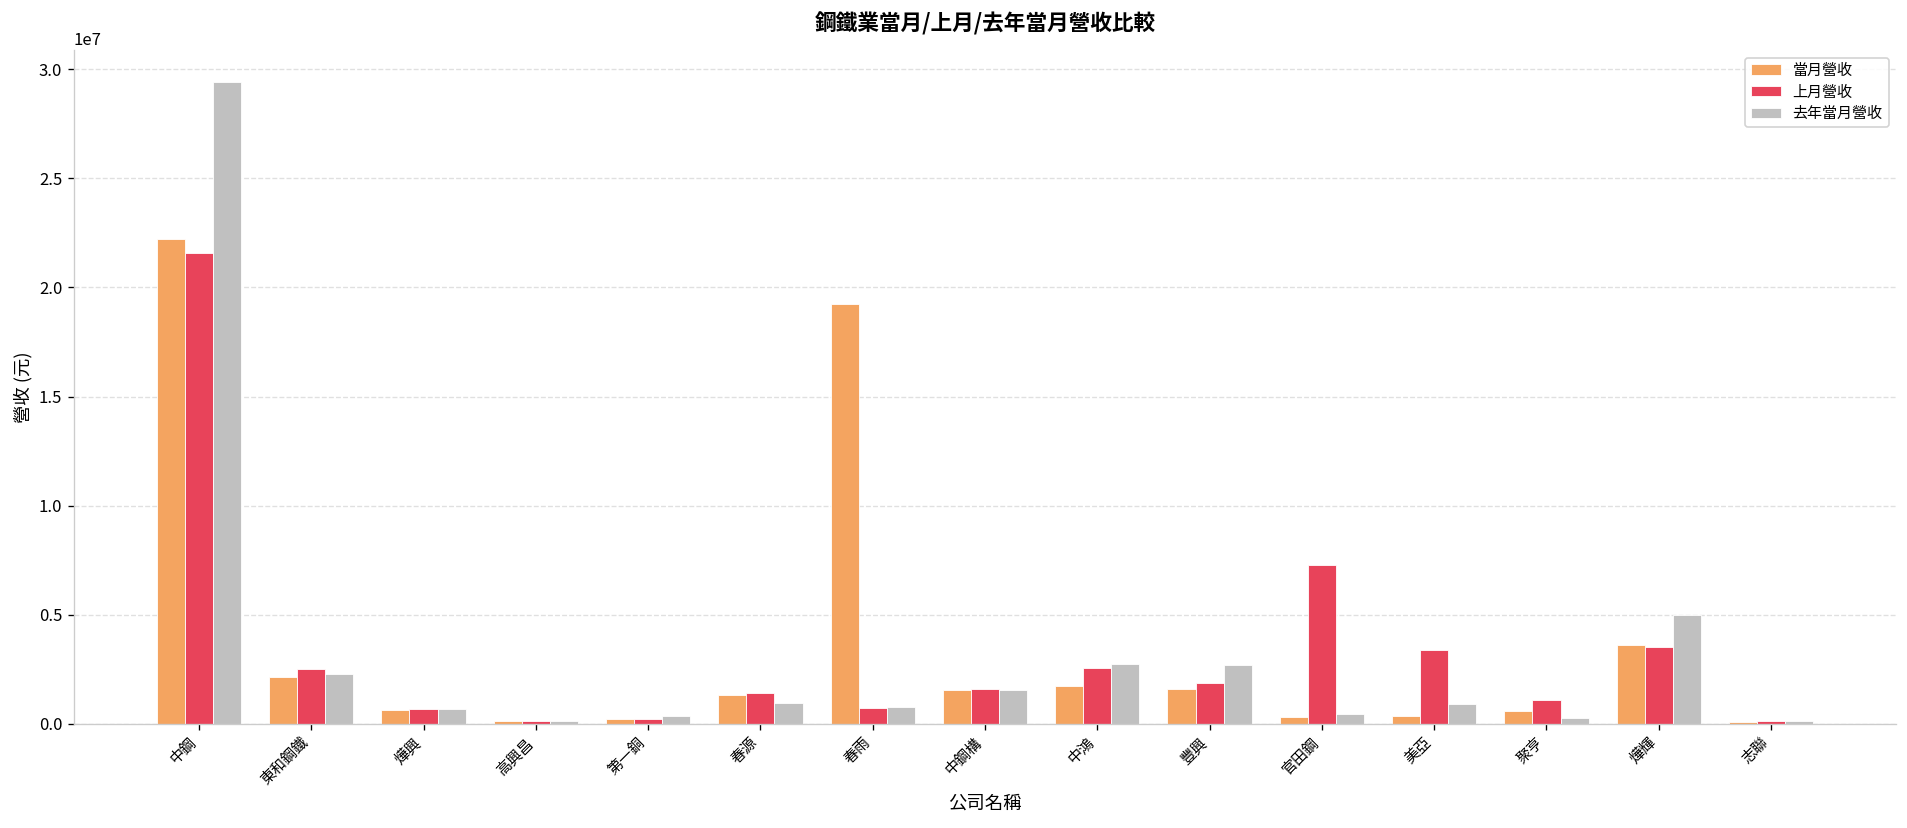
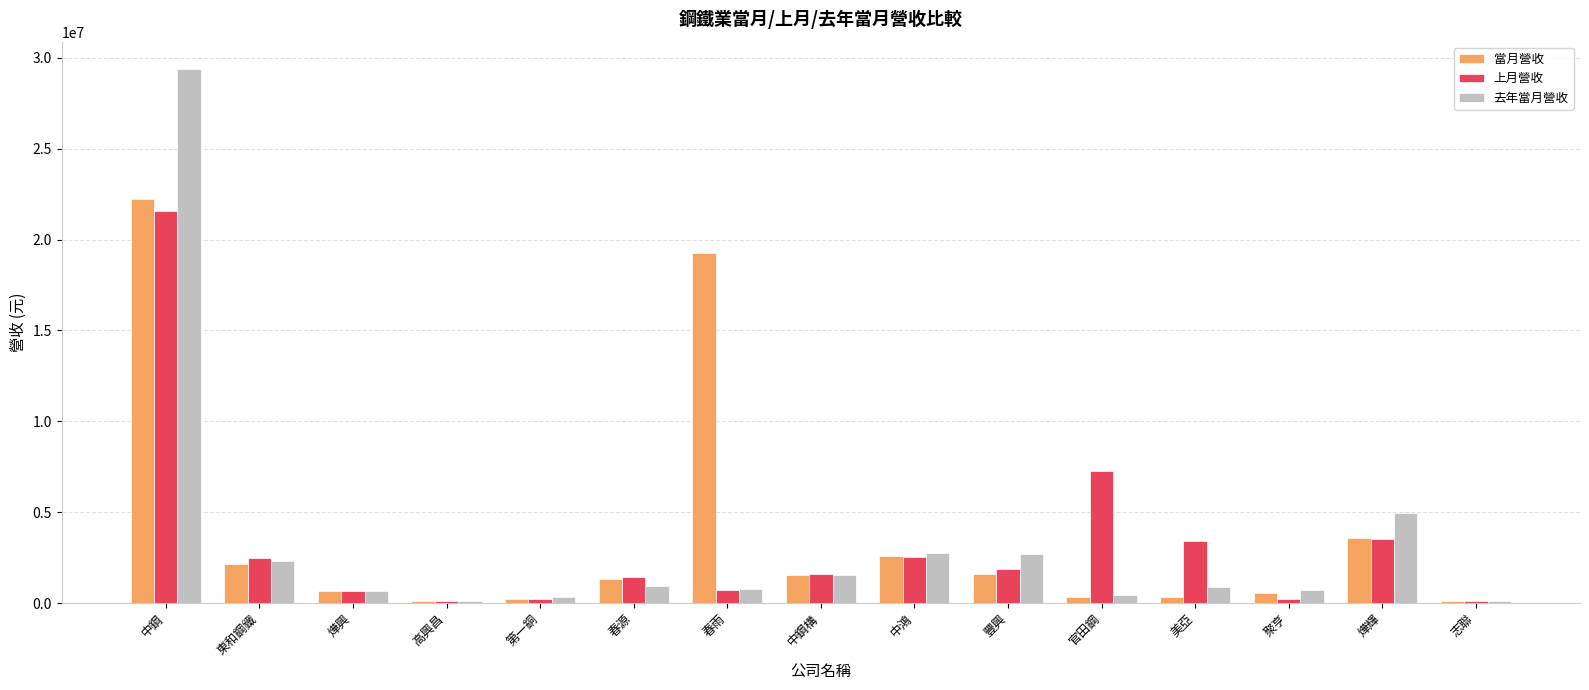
當月營收, 中鴻: 1700000 -> 2600000
上月營收, 聚亨: 1100000 -> 200000
去年當月營收, 聚亨: 300000 -> 700000
